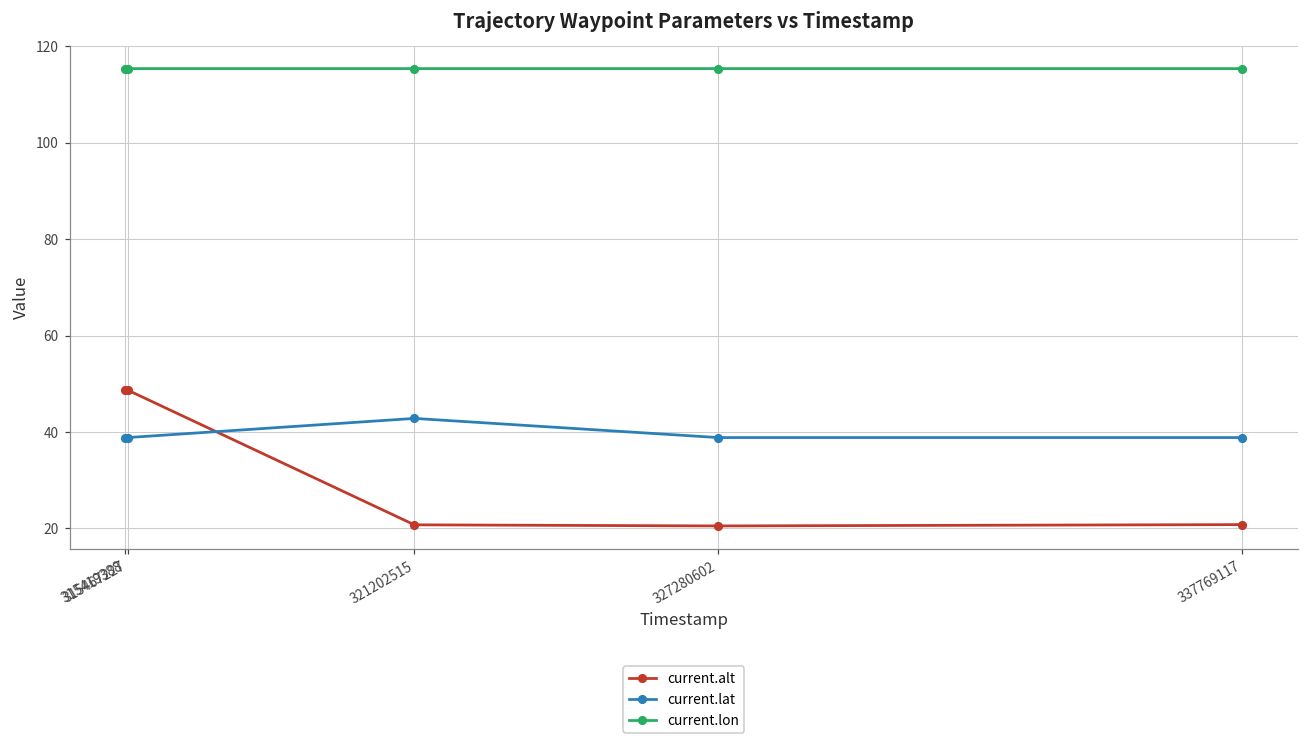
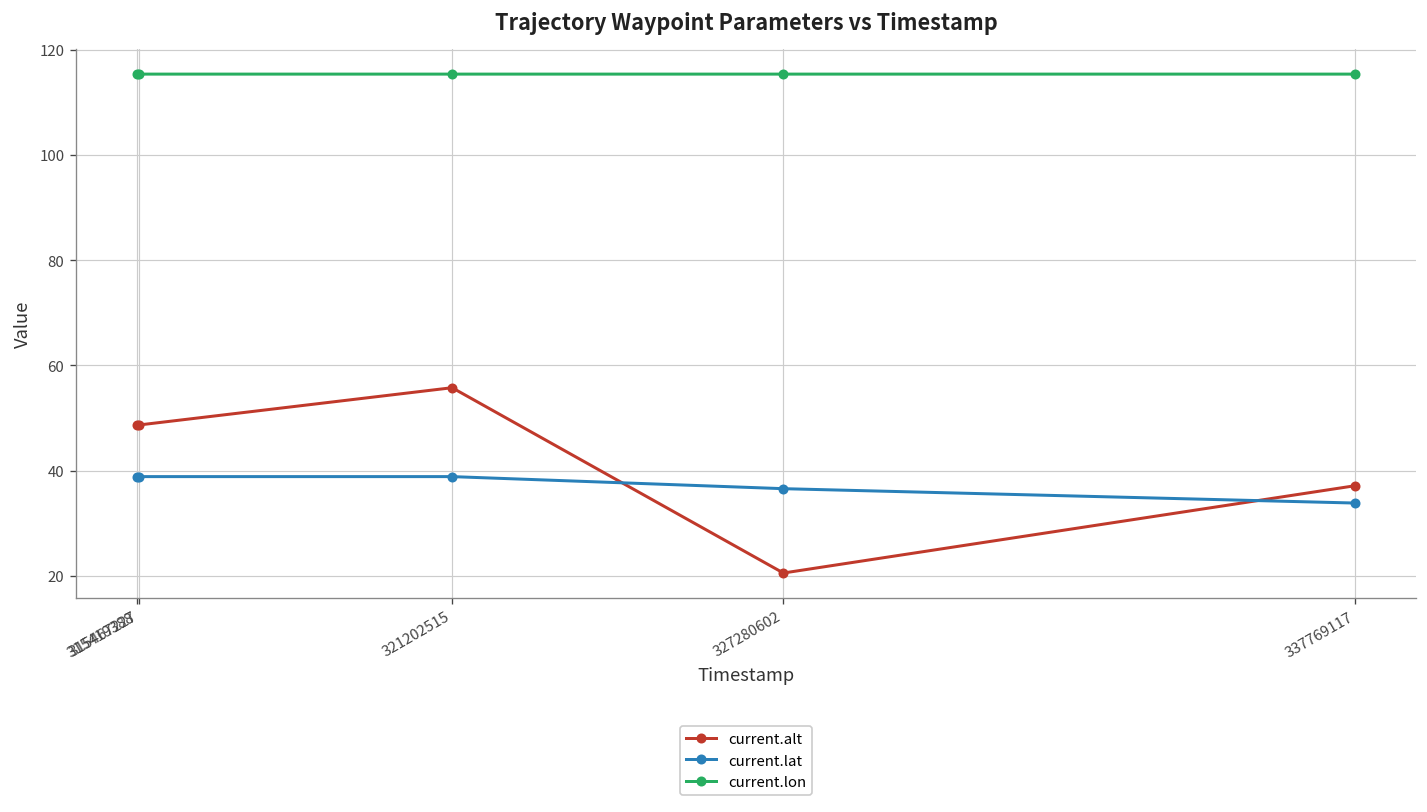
current.alt, 321202515: 21 -> 56
current.lat, 321202515: 43 -> 39
current.lat, 327280602: 39 -> 37
current.alt, 337769117: 21 -> 37
current.lat, 337769117: 39 -> 34
